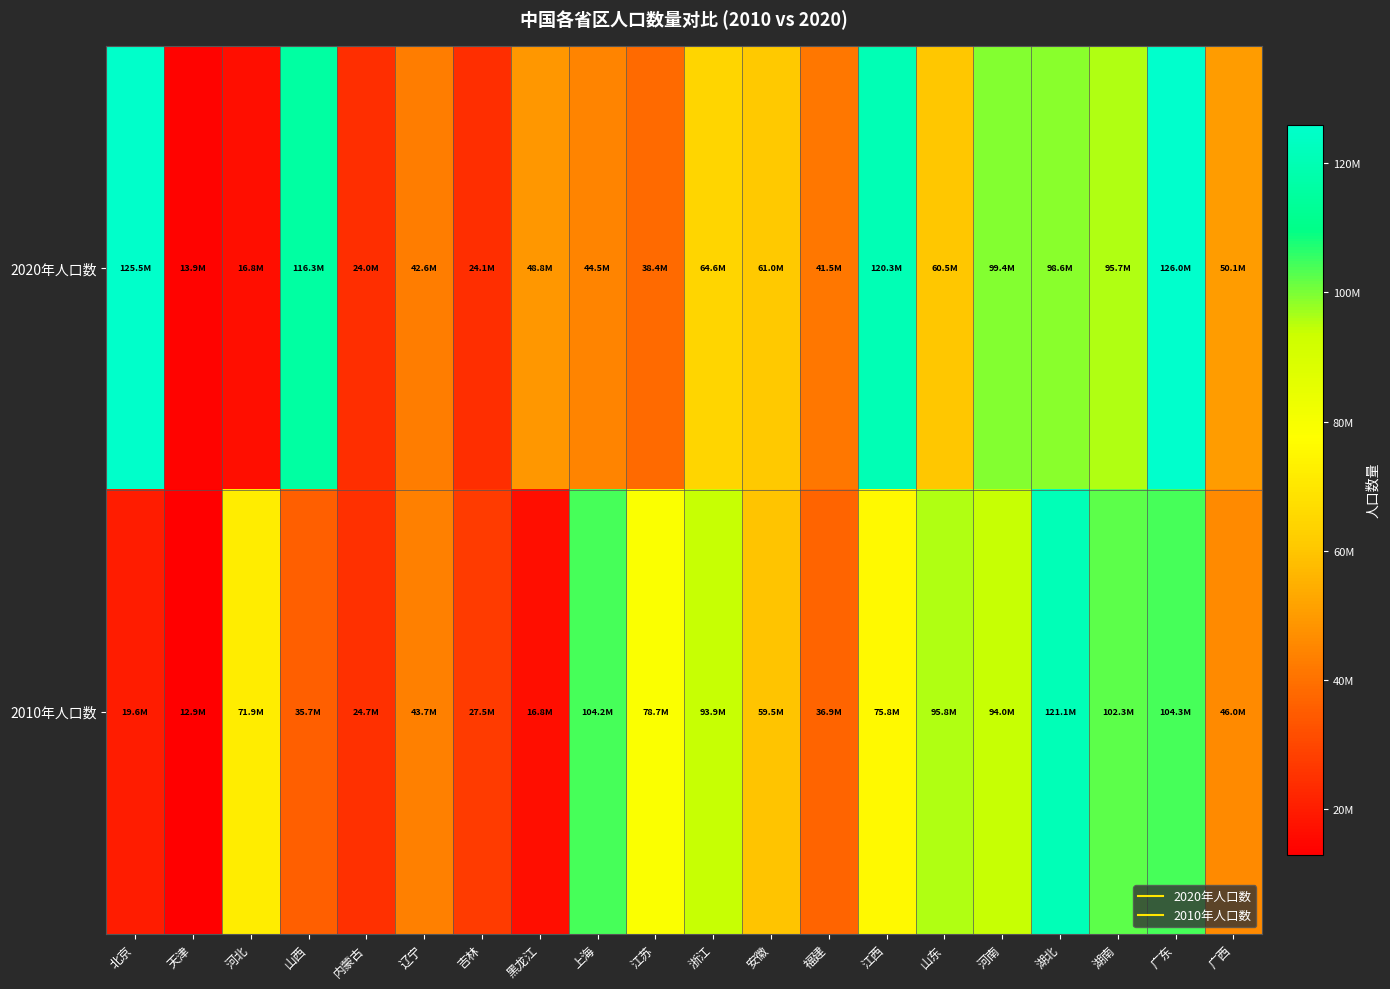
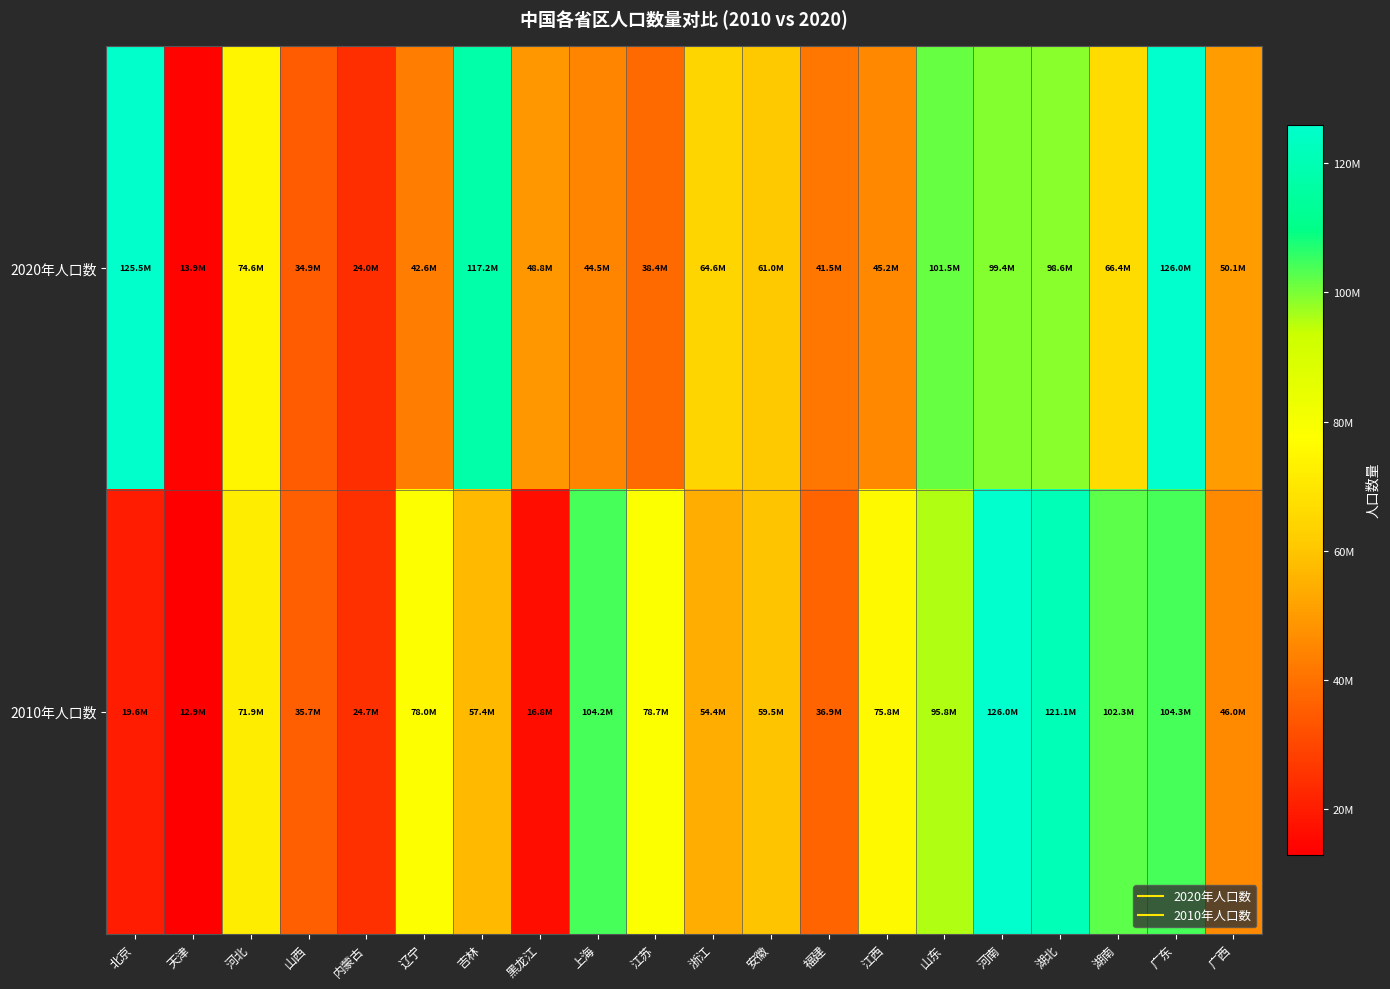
2020年人口数, 河北: 16.8M -> 74.6M
2020年人口数, 山西: 116.3M -> 34.9M
2020年人口数, 吉林: 24.1M -> 117.2M
2020年人口数, 江西: 120.3M -> 45.2M
2020年人口数, 山东: 60.5M -> 101.5M
2020年人口数, 湖南: 95.7M -> 66.4M
2010年人口数, 辽宁: 43.7M -> 78.0M
2010年人口数, 吉林: 27.5M -> 57.4M
2010年人口数, 浙江: 93.9M -> 54.4M
2010年人口数, 河南: 94.0M -> 126.0M
